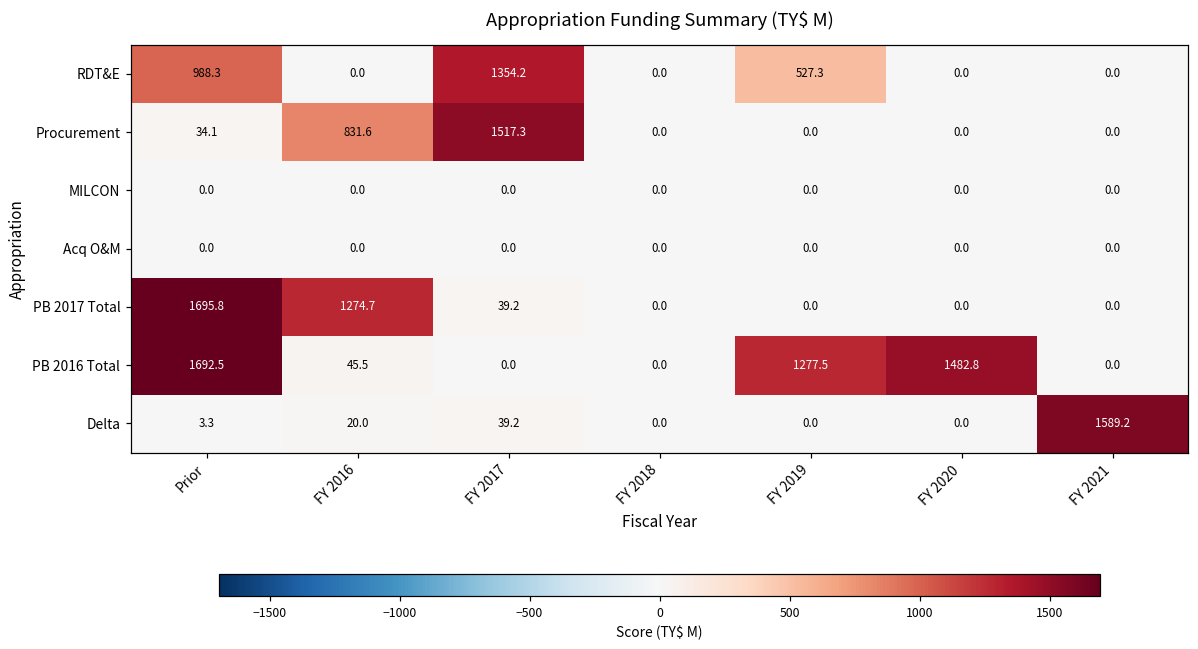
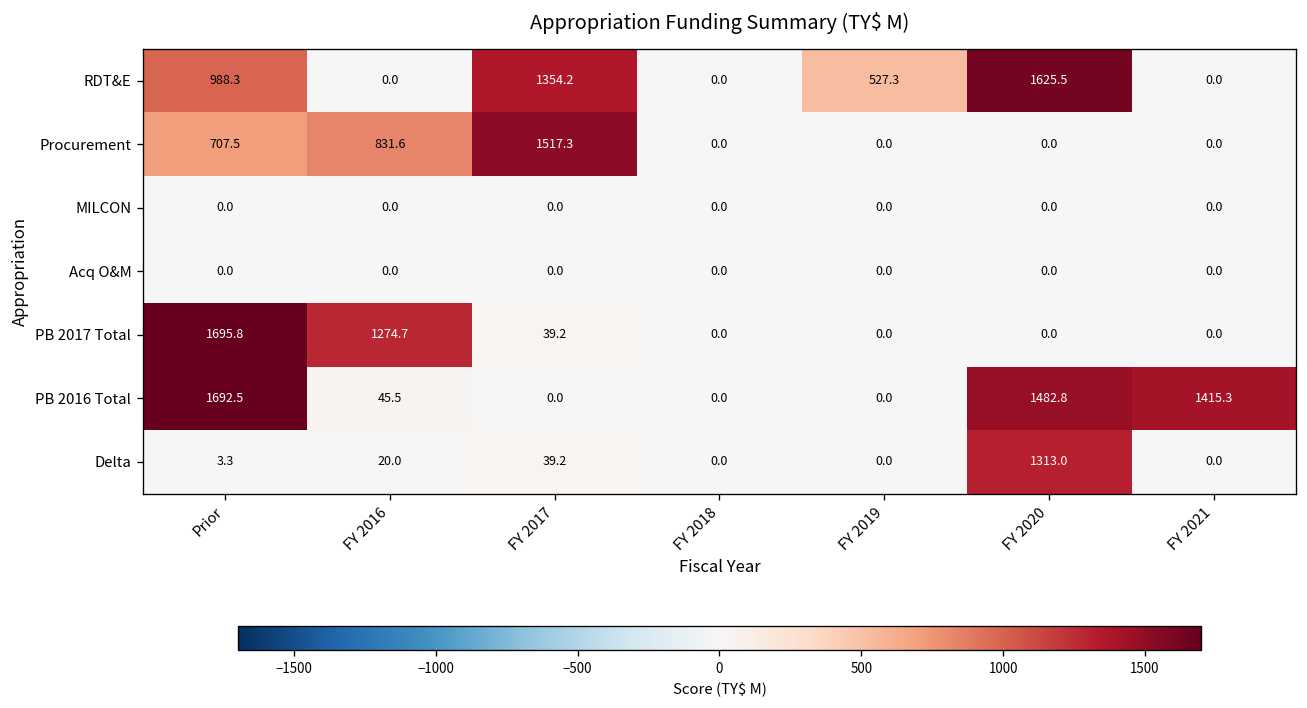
RDT&E, FY 2020: 0.0 -> 1625.5
Procurement, Prior: 34.1 -> 707.5
PB 2016 Total, FY 2019: 1277.5 -> 0.0
PB 2016 Total, FY 2021: 0.0 -> 1415.3
Delta, FY 2020: 0.0 -> 1313.0
Delta, FY 2021: 1589.2 -> 0.0
